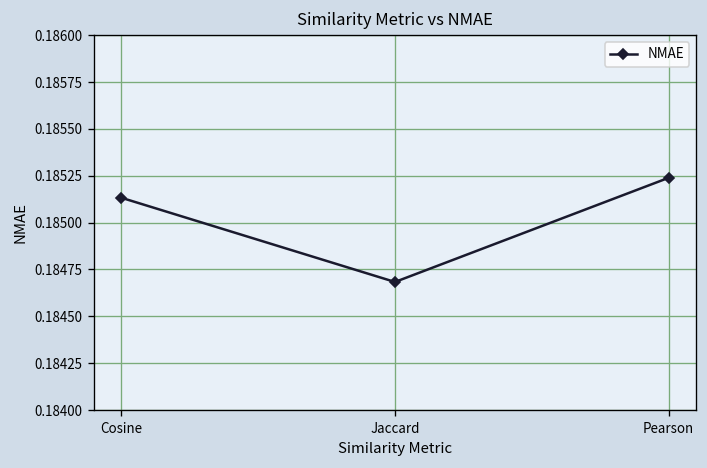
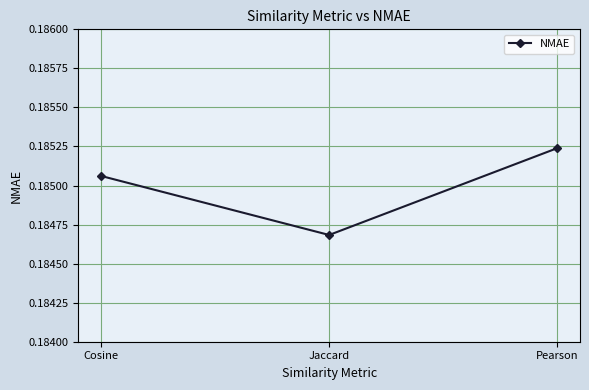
Cosine: 0.18513 -> 0.18506
